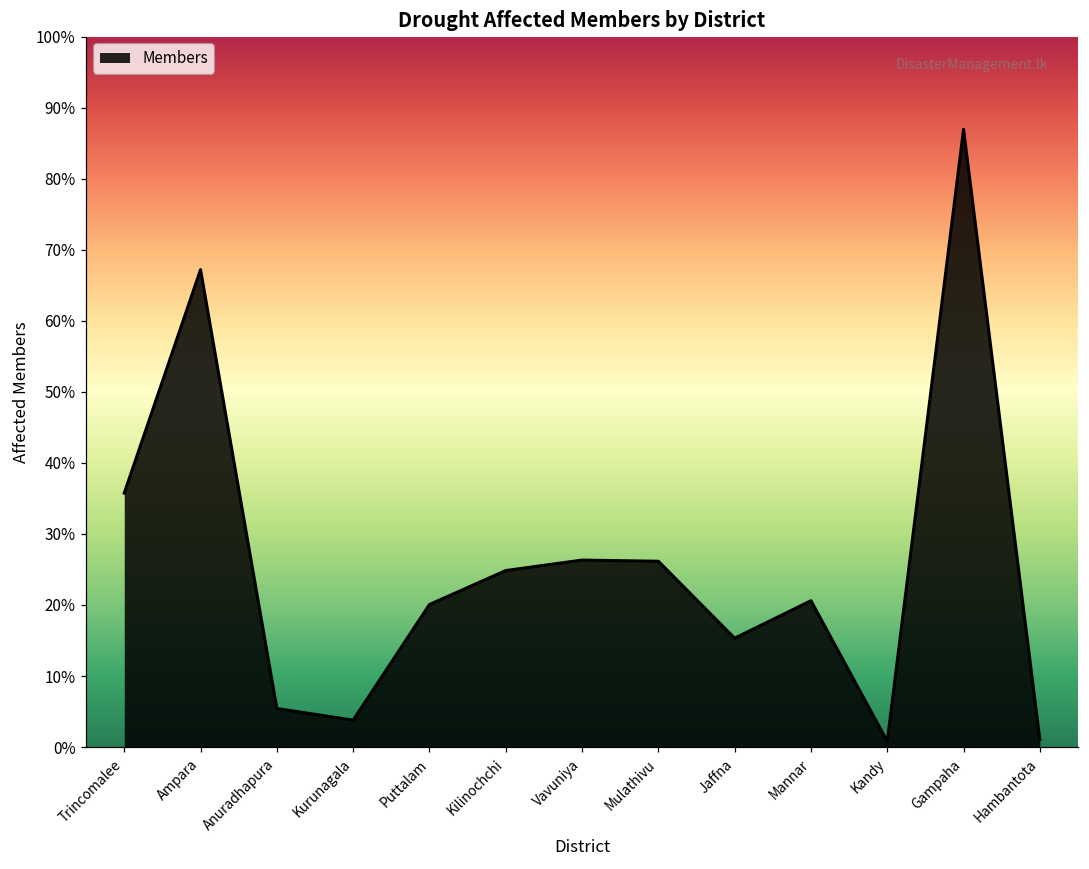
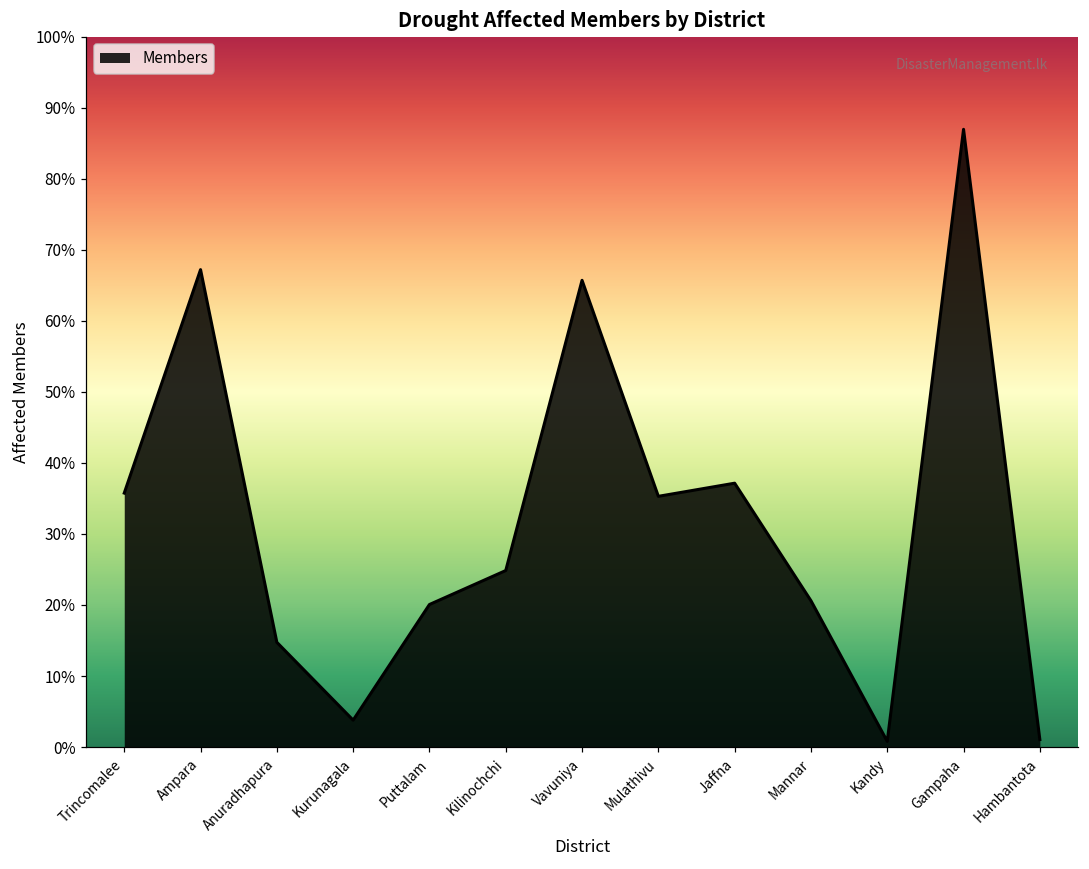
Anuradhapura: 5% -> 15%
Vavuniya: 26% -> 66%
Mulathivu: 26% -> 35%
Jaffna: 15% -> 37%
